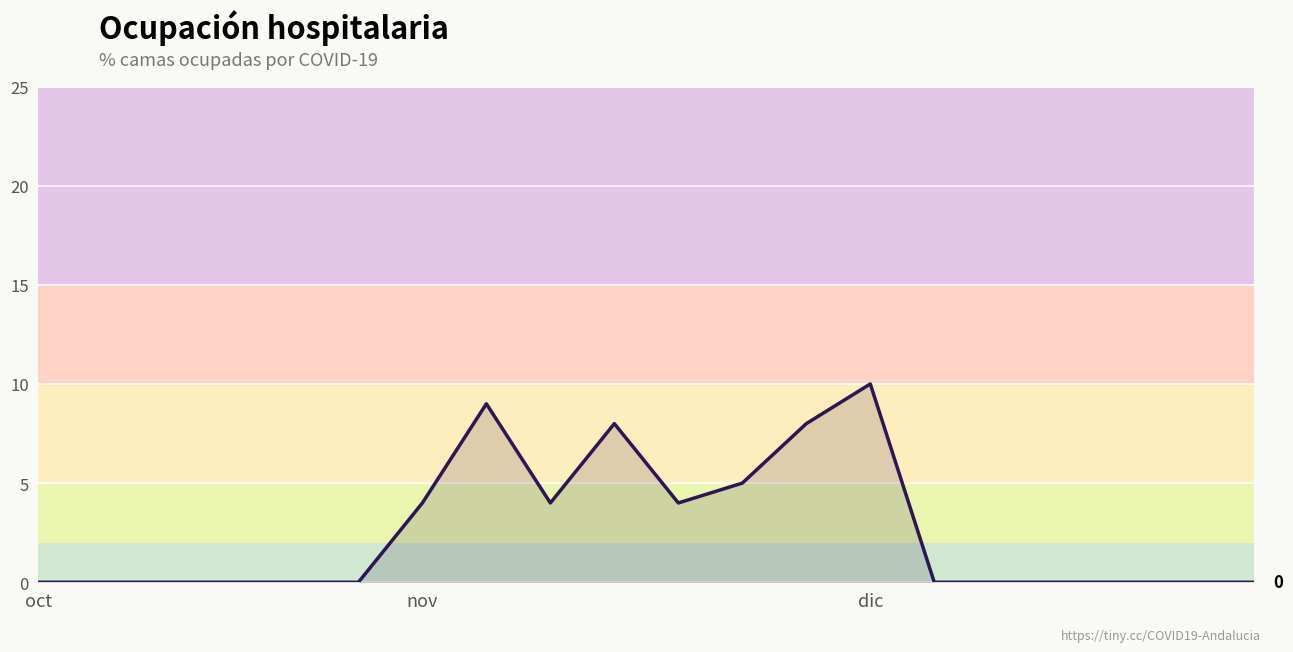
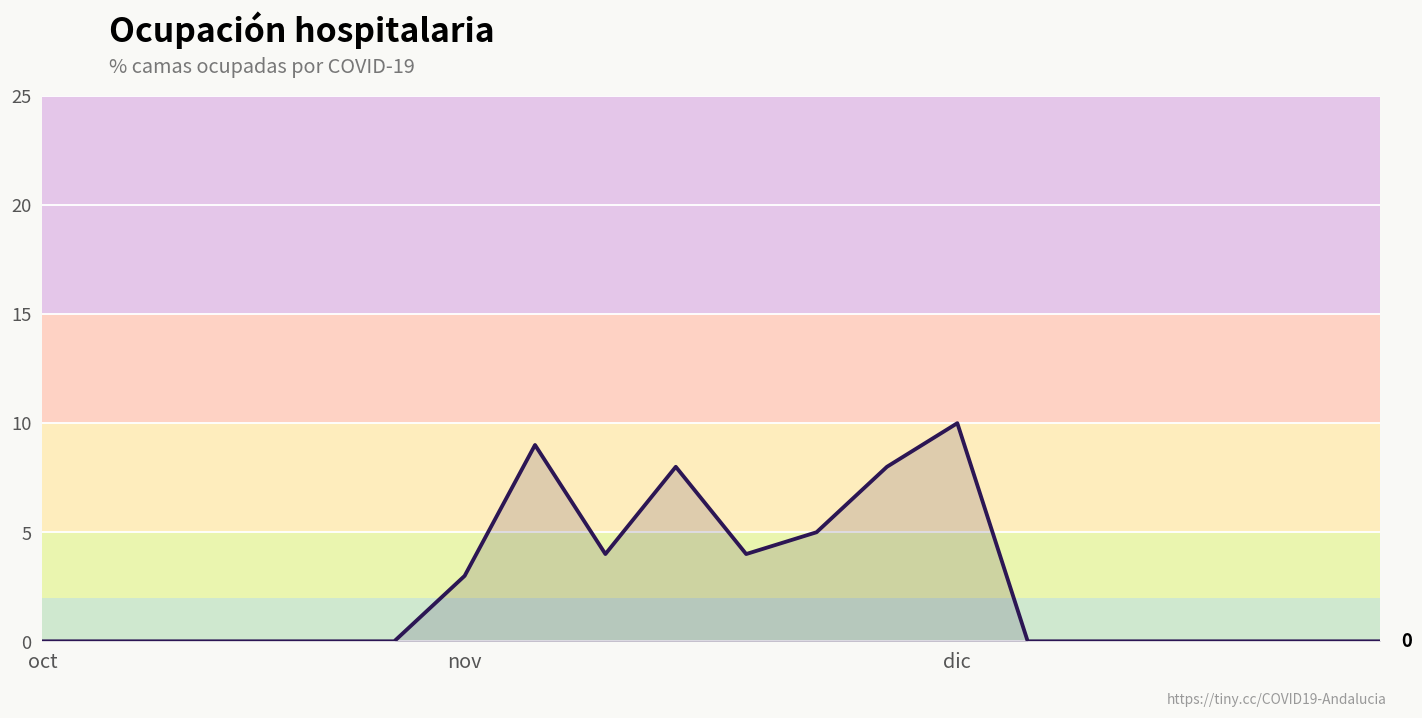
nov: 4 -> 3
